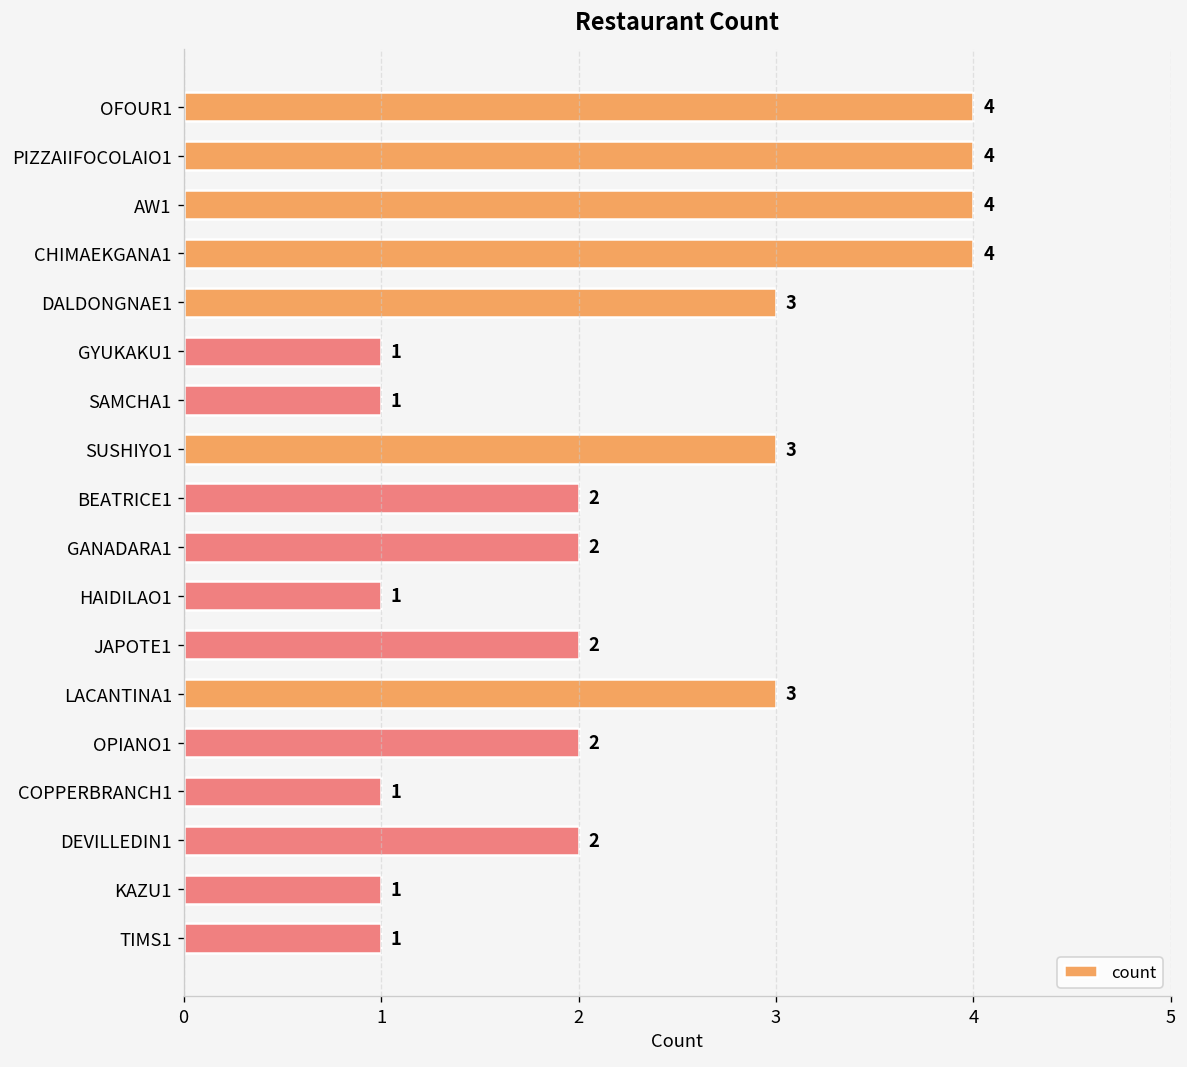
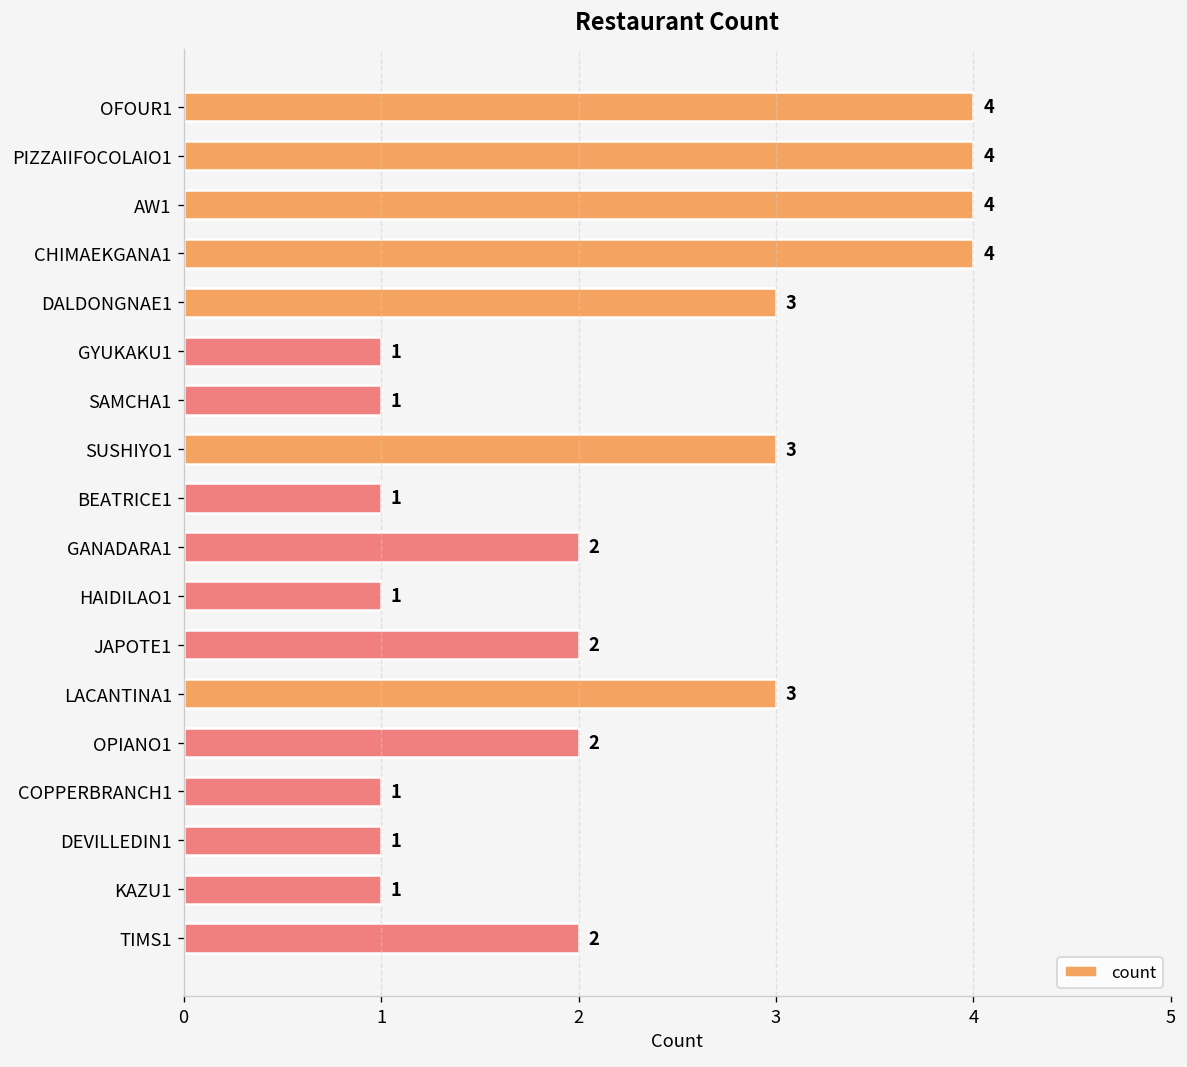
BEATRICE1: 2 -> 1
DEVILLEDIN1: 2 -> 1
TIMS1: 1 -> 2
